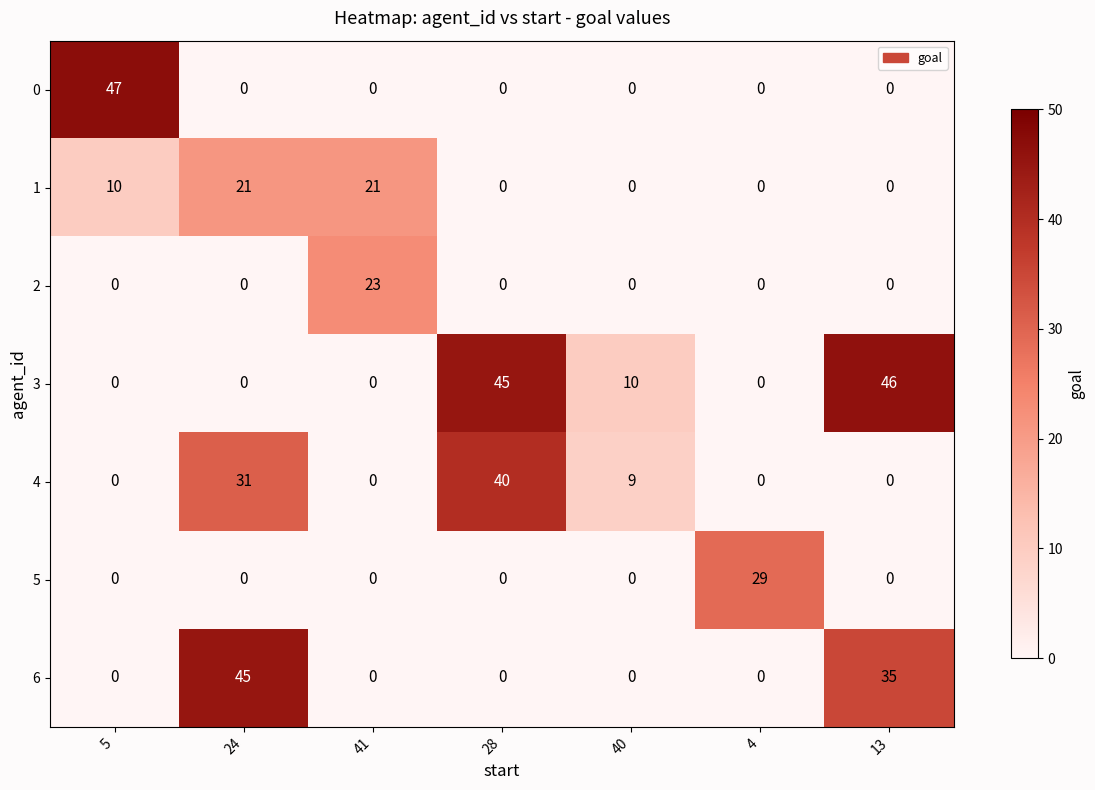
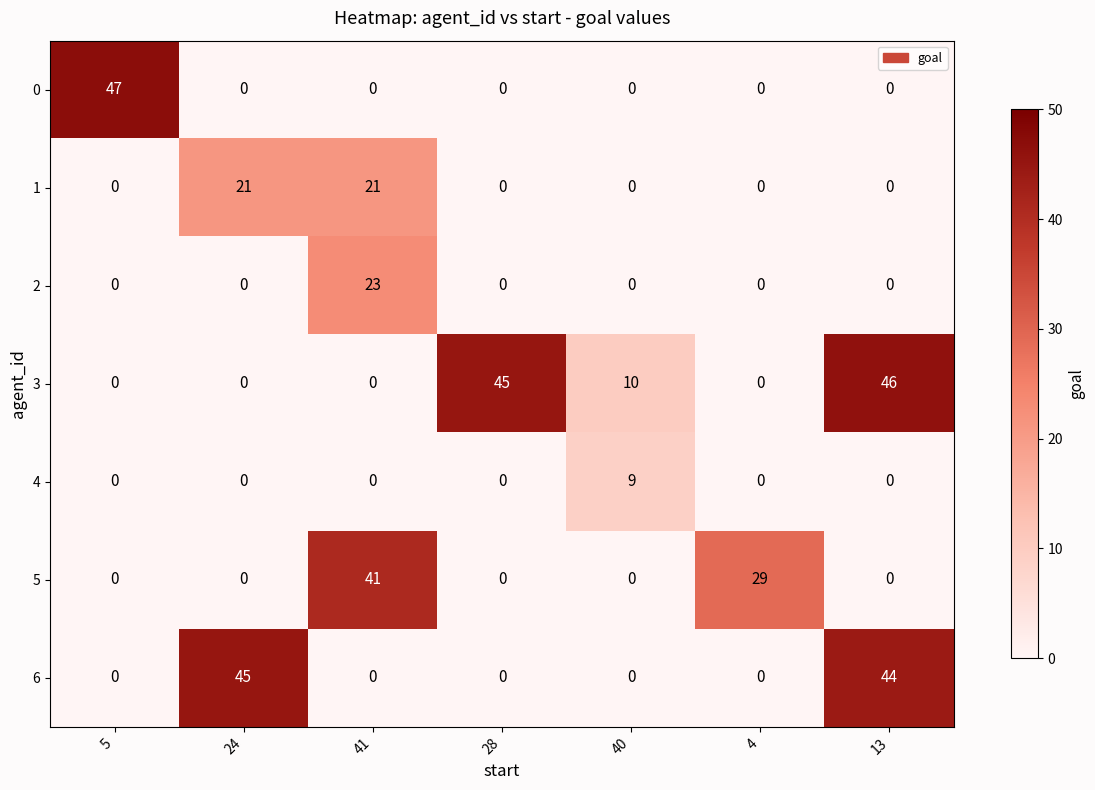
1, 5: 10 -> 0
4, 24: 31 -> 0
4, 28: 40 -> 0
5, 41: 0 -> 41
6, 13: 35 -> 44
